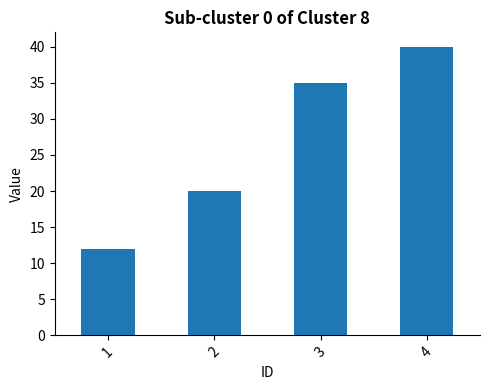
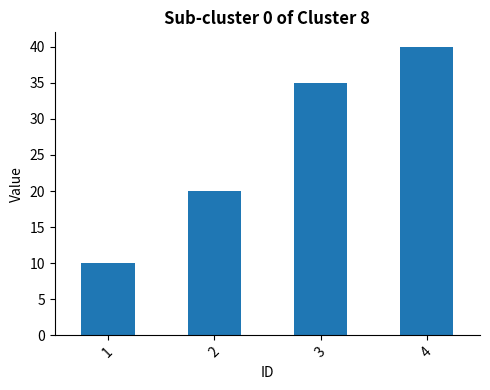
1: 12 -> 10
